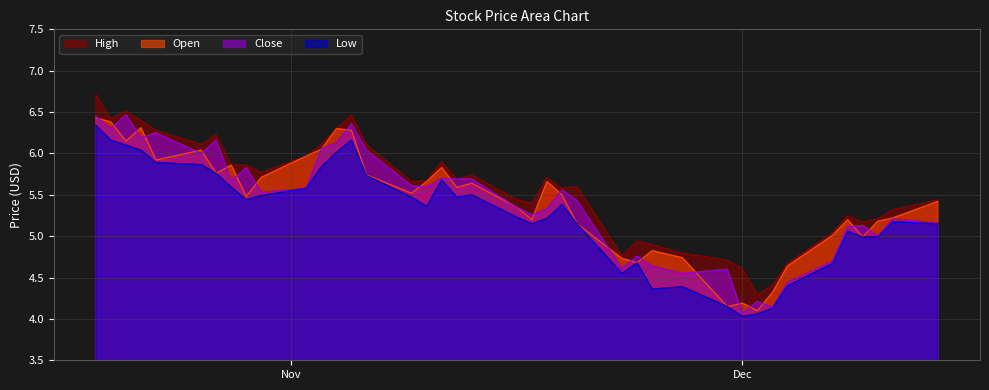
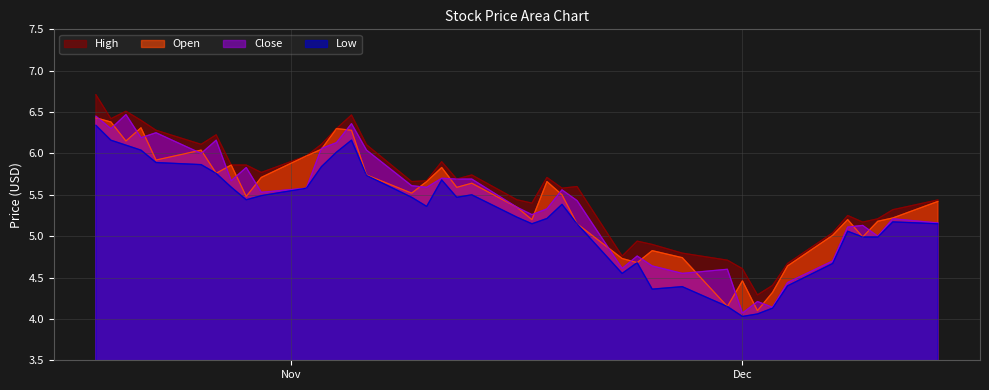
Open, Dec: 4.2 -> 4.5
